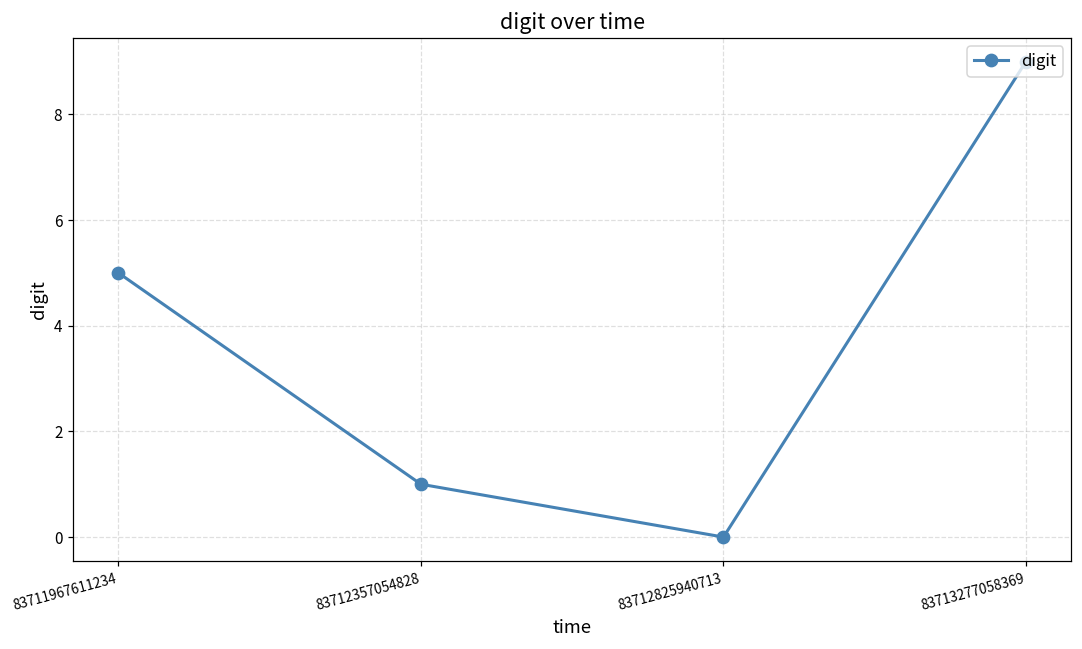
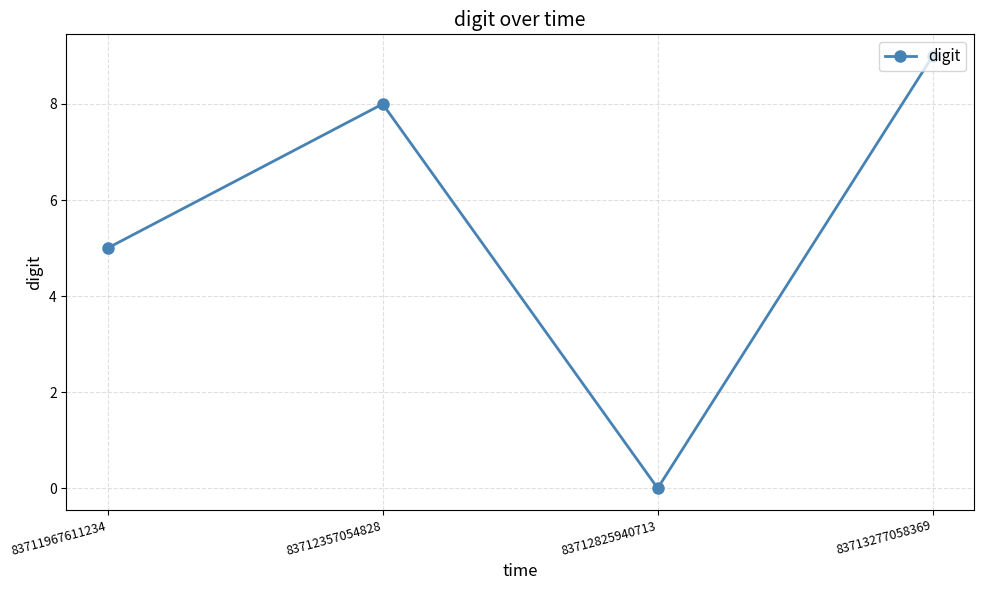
83712357054828: 1 -> 8
